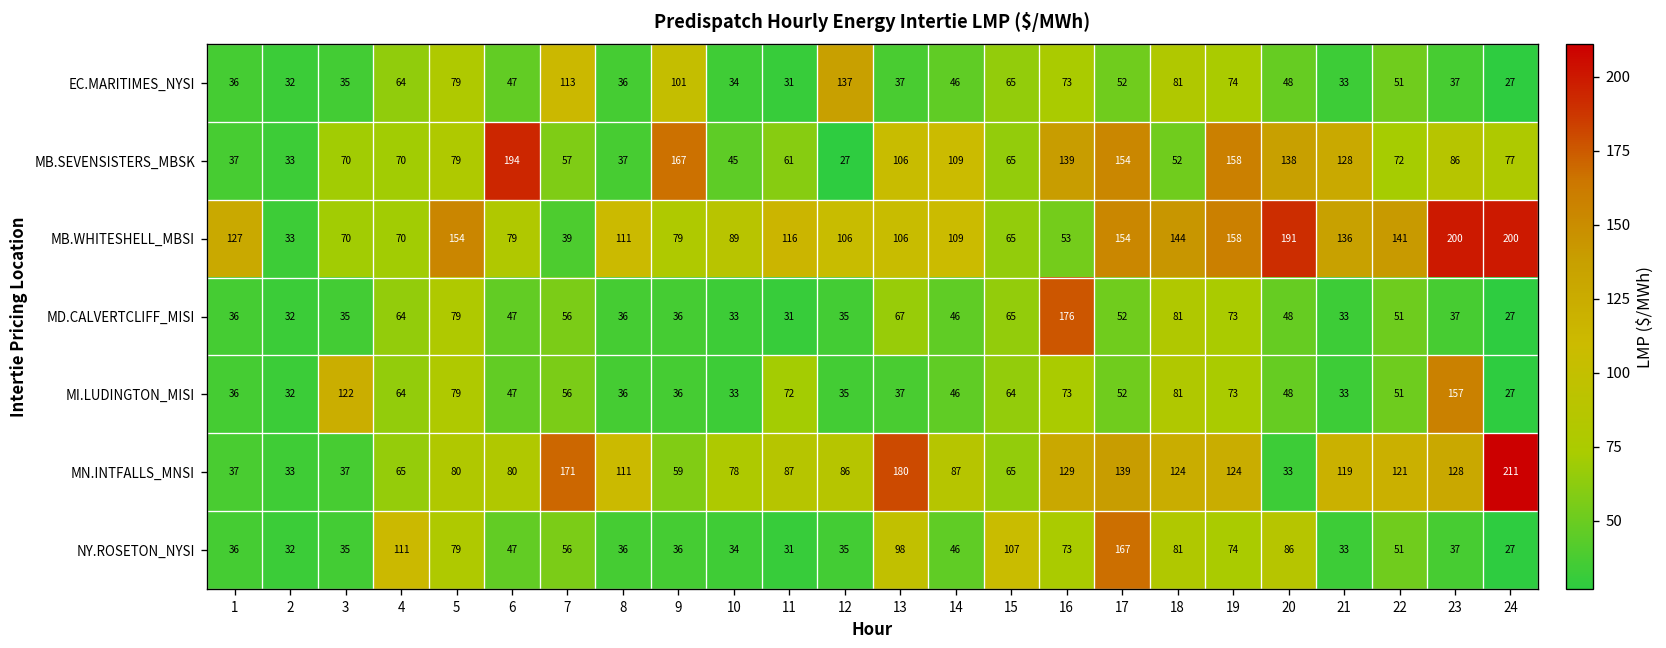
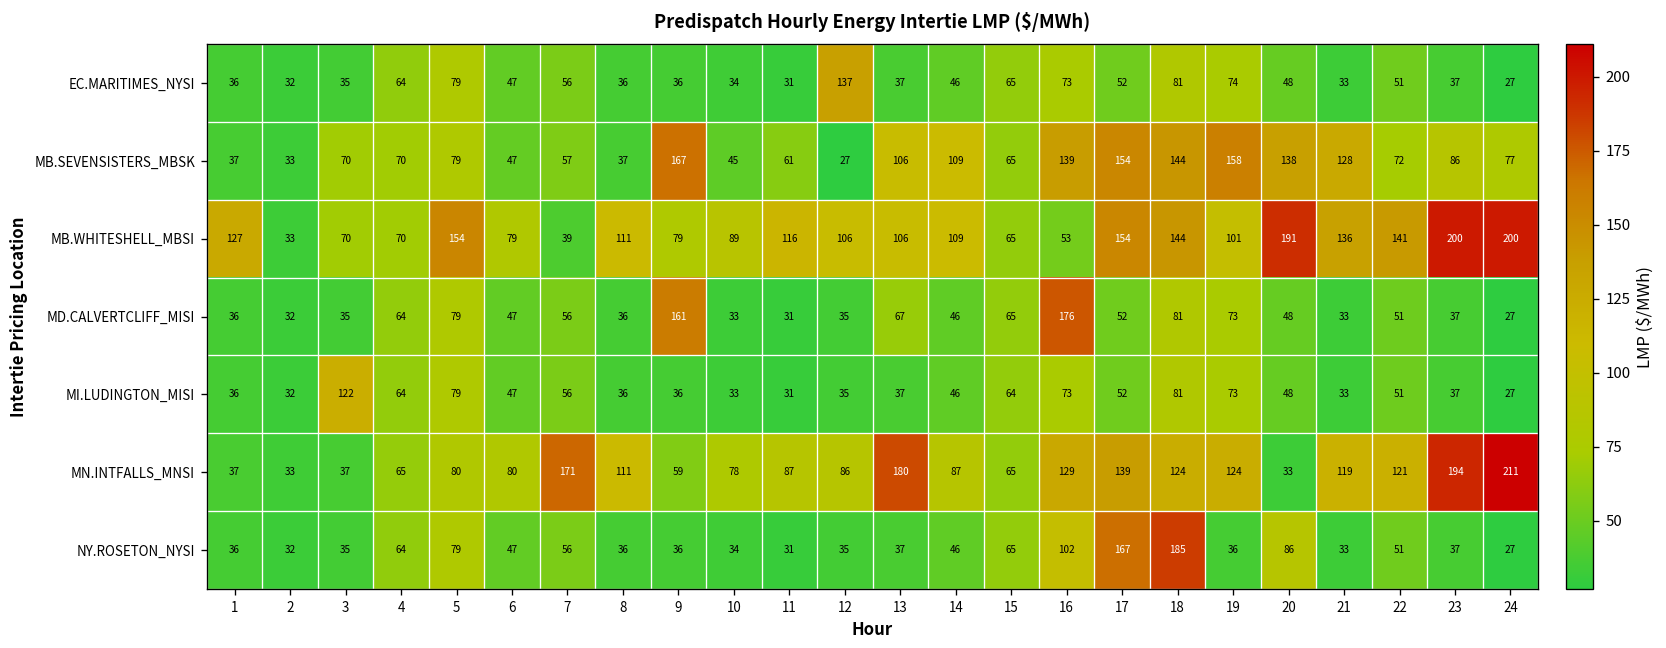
EC.MARITIMES_NYSI, 7: 113 -> 56
EC.MARITIMES_NYSI, 9: 101 -> 36
MB.SEVENSISTERS_MBSK, 6: 194 -> 47
MB.SEVENSISTERS_MBSK, 18: 52 -> 144
MB.WHITESHELL_MBSI, 19: 158 -> 101
MD.CALVERTCLIFF_MISI, 9: 36 -> 161
MI.LUDINGTON_MISI, 11: 72 -> 31
MI.LUDINGTON_MISI, 23: 157 -> 37
MN.INTFALLS_MNSI, 23: 128 -> 194
NY.ROSETON_NYSI, 4: 111 -> 64
NY.ROSETON_NYSI, 13: 98 -> 37
NY.ROSETON_NYSI, 15: 107 -> 65
NY.ROSETON_NYSI, 16: 73 -> 102
NY.ROSETON_NYSI, 18: 81 -> 185
NY.ROSETON_NYSI, 19: 74 -> 36
